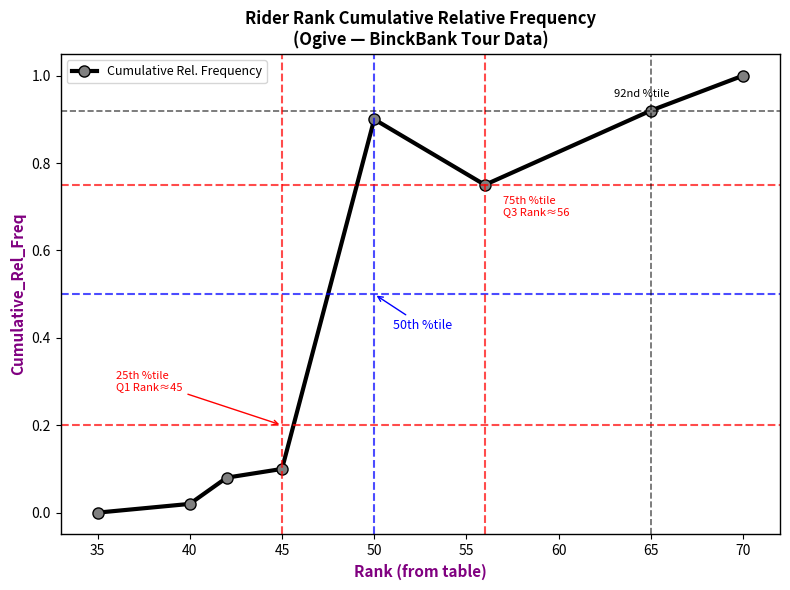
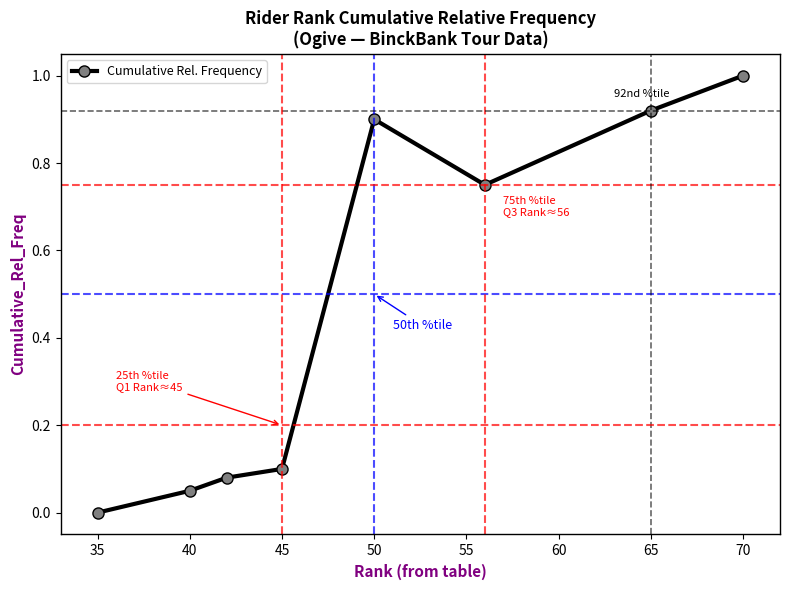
40: 0.02 -> 0.05
